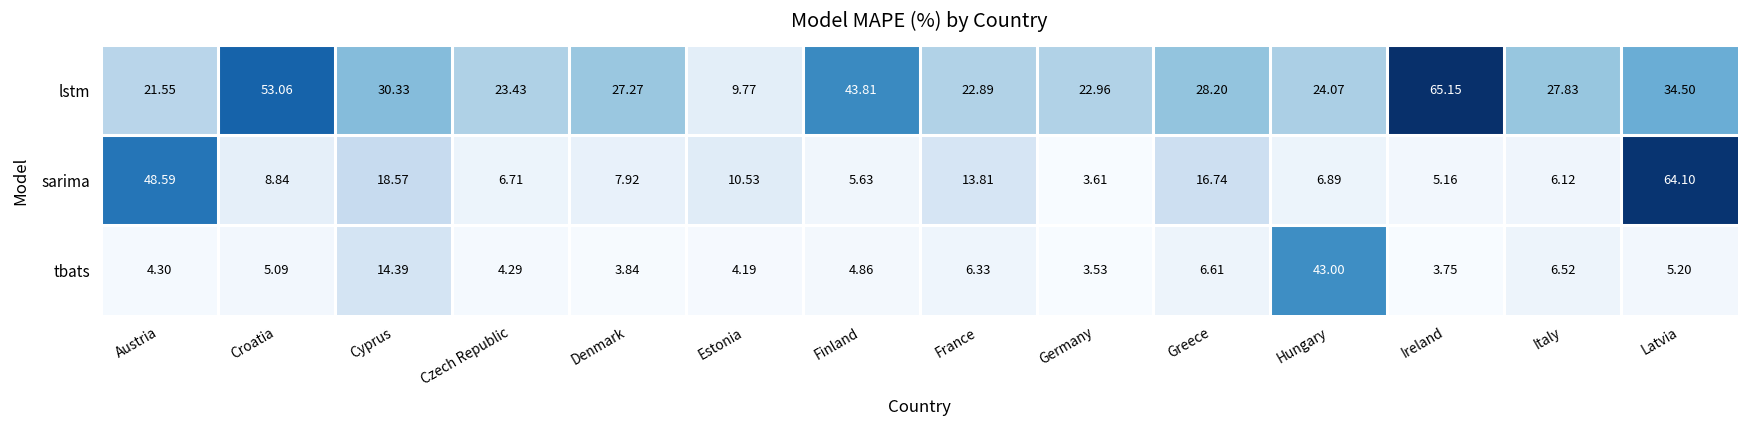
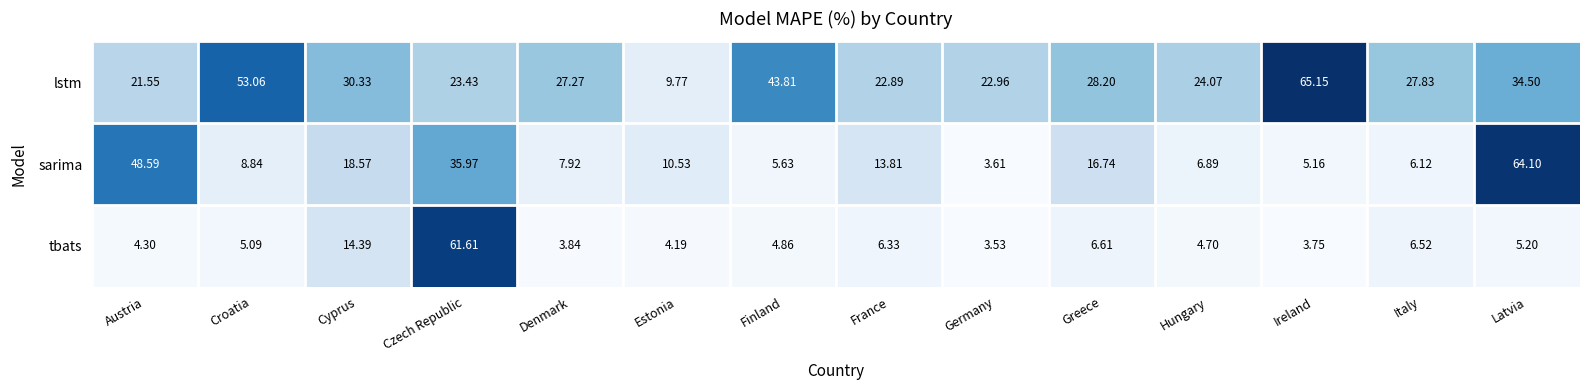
sarima, Czech Republic: 6.71 -> 35.97
tbats, Czech Republic: 4.29 -> 61.61
tbats, Hungary: 43.00 -> 4.70
